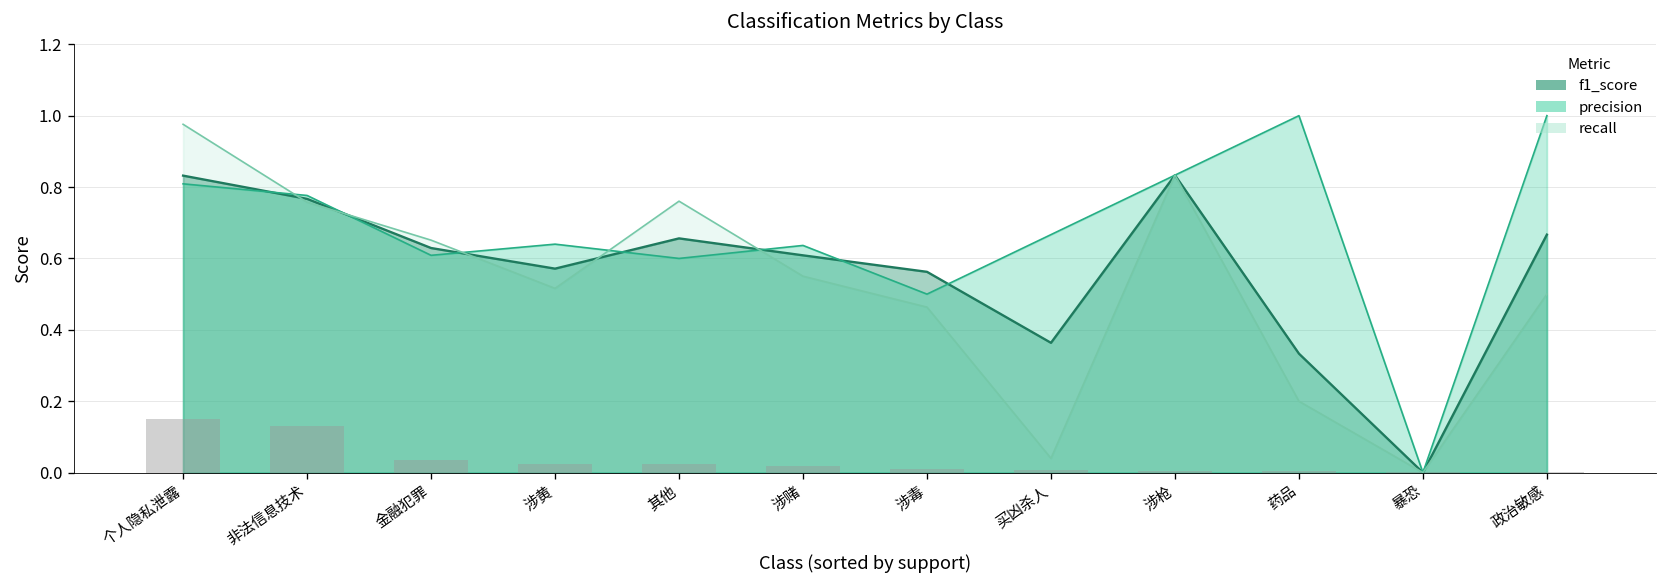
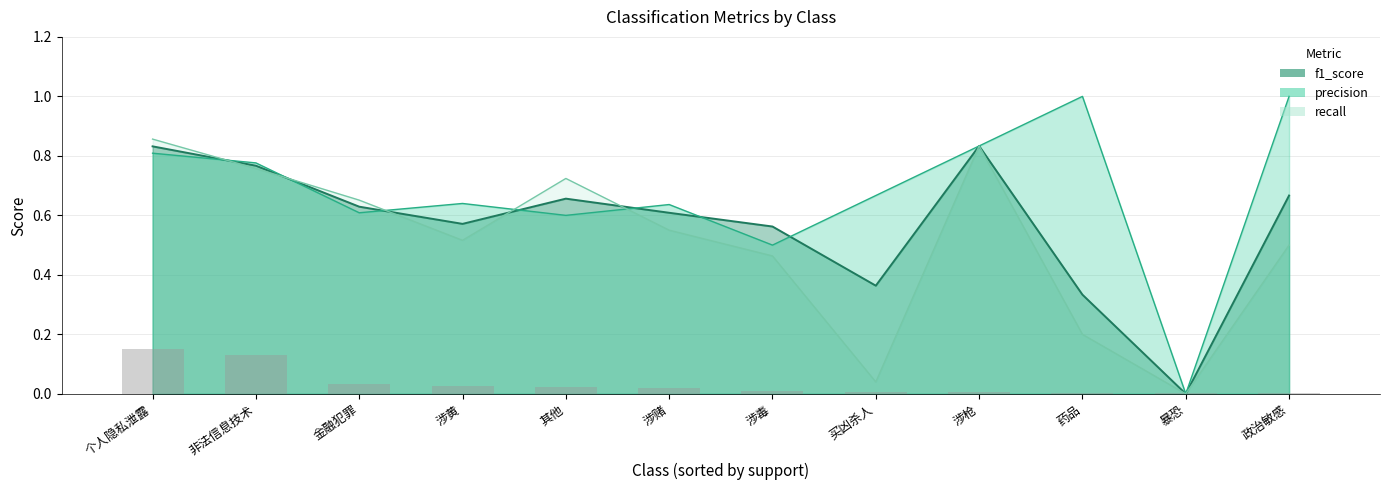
recall, 个人隐私泄露: 0.98 -> 0.86
recall, 其他: 0.76 -> 0.72
